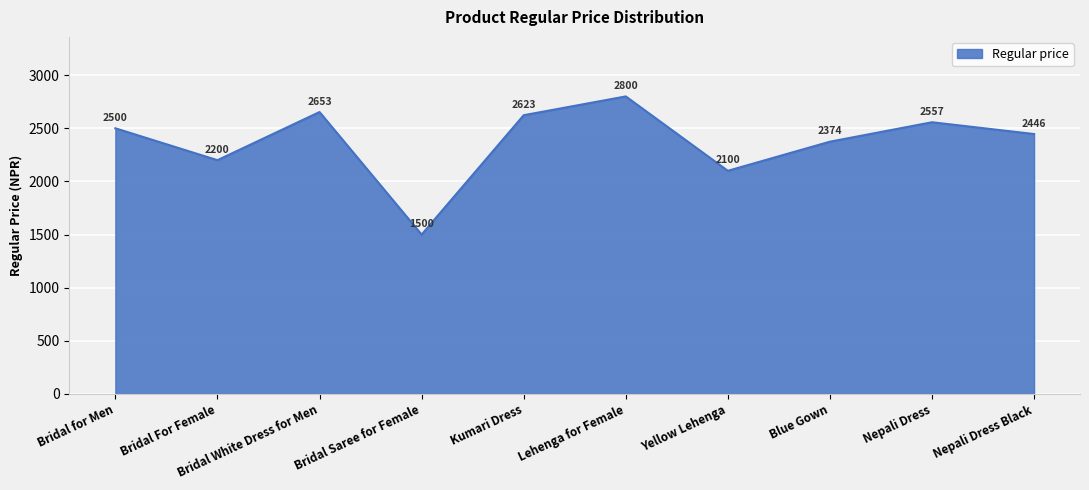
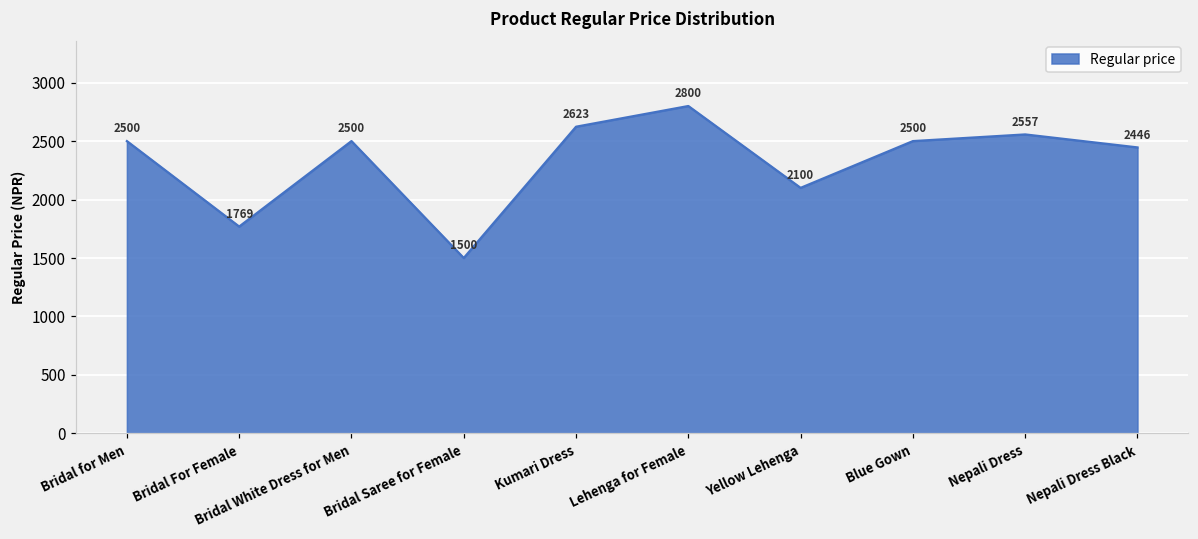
Bridal For Female: 2200 -> 1769
Bridal White Dress for Men: 2653 -> 2500
Blue Gown: 2374 -> 2500
